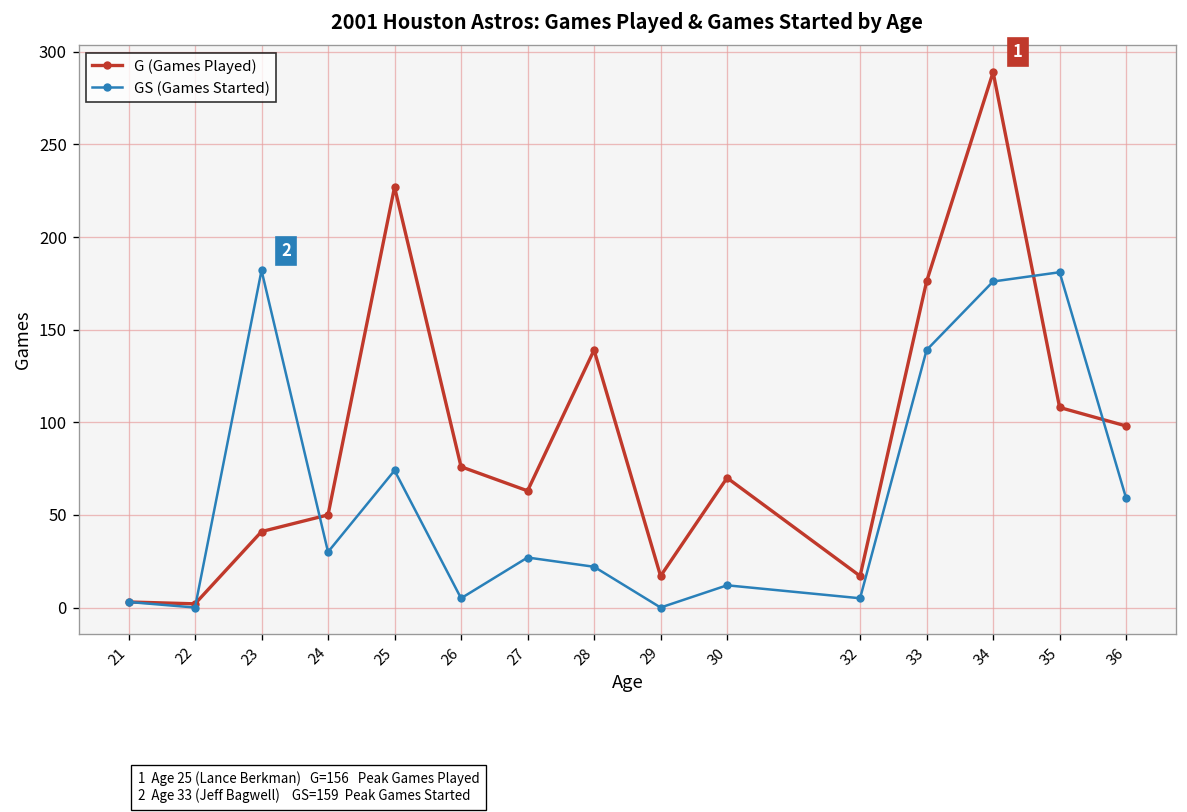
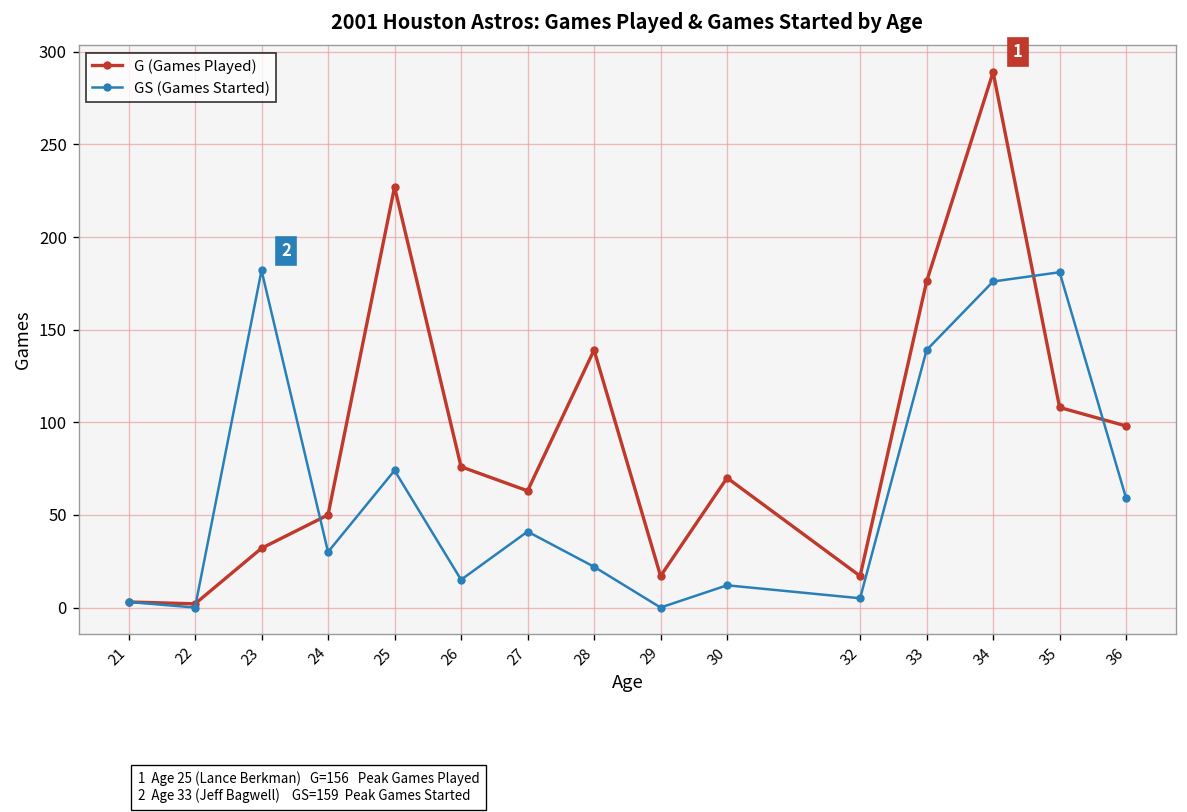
G (Games Played), 23: 41 -> 32
GS (Games Started), 26: 5 -> 15
GS (Games Started), 27: 27 -> 41
